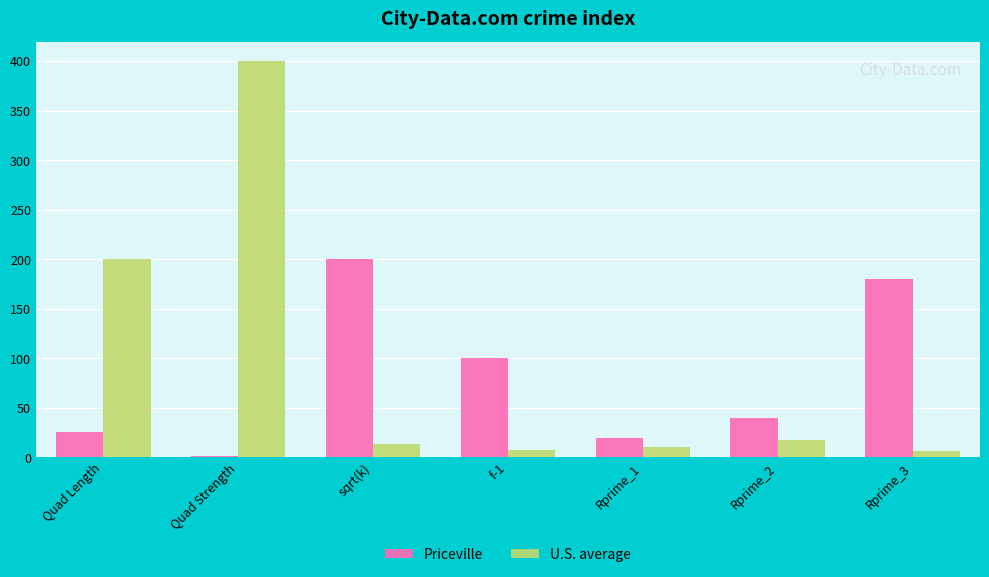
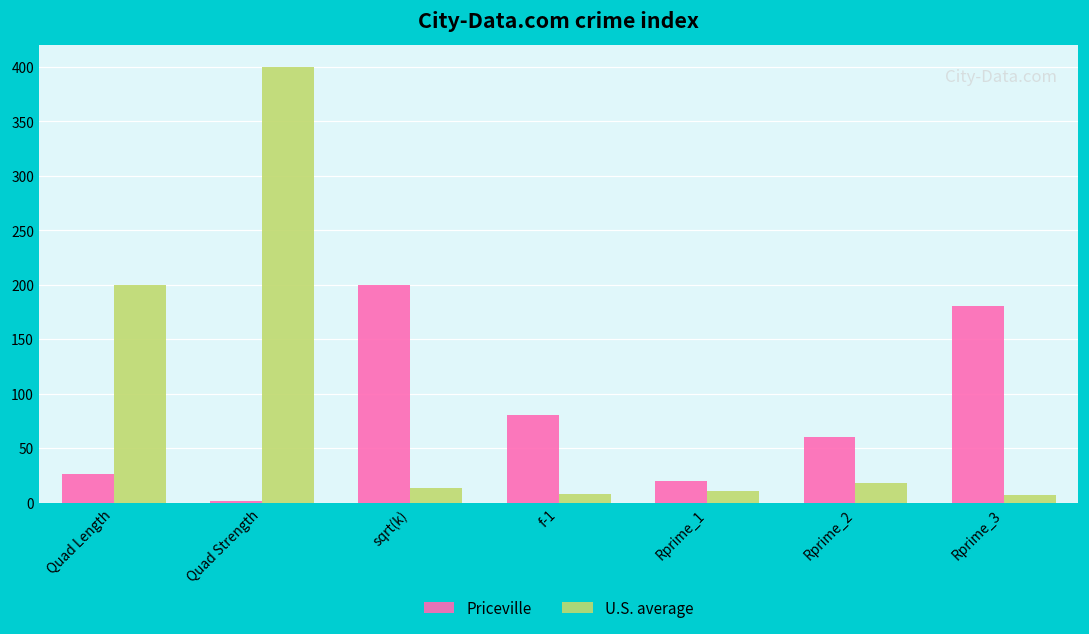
Priceville, f-1: 100 -> 80
Priceville, Rprime_2: 40 -> 60
